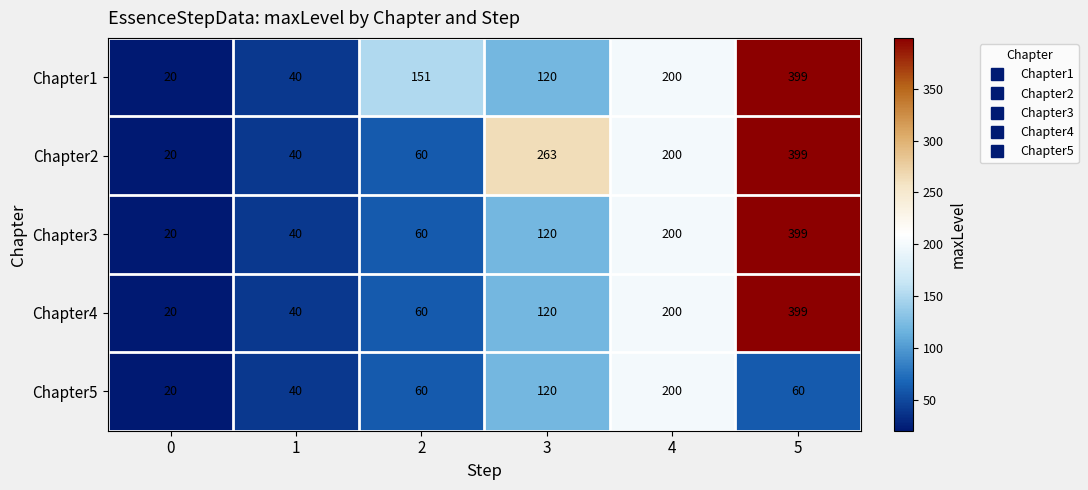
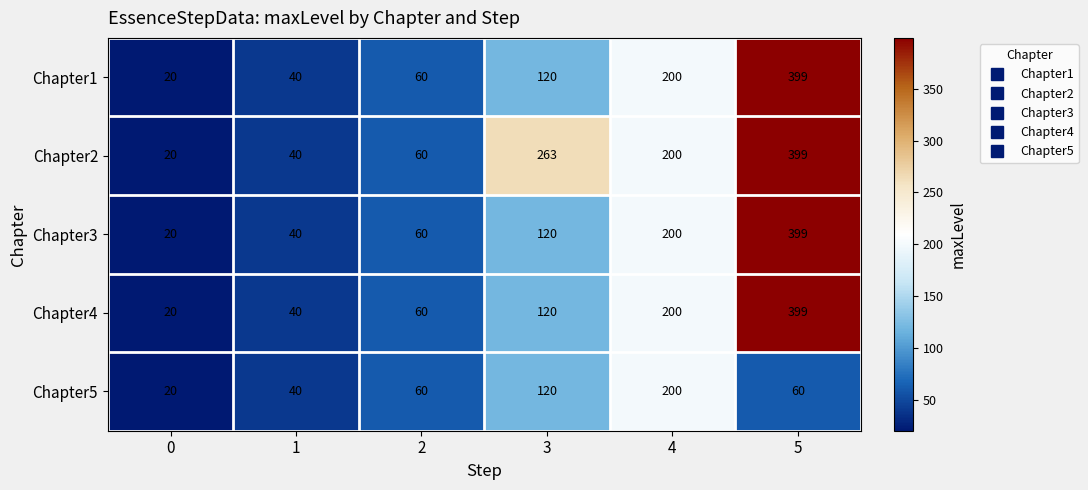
Chapter1, 2: 151 -> 60
